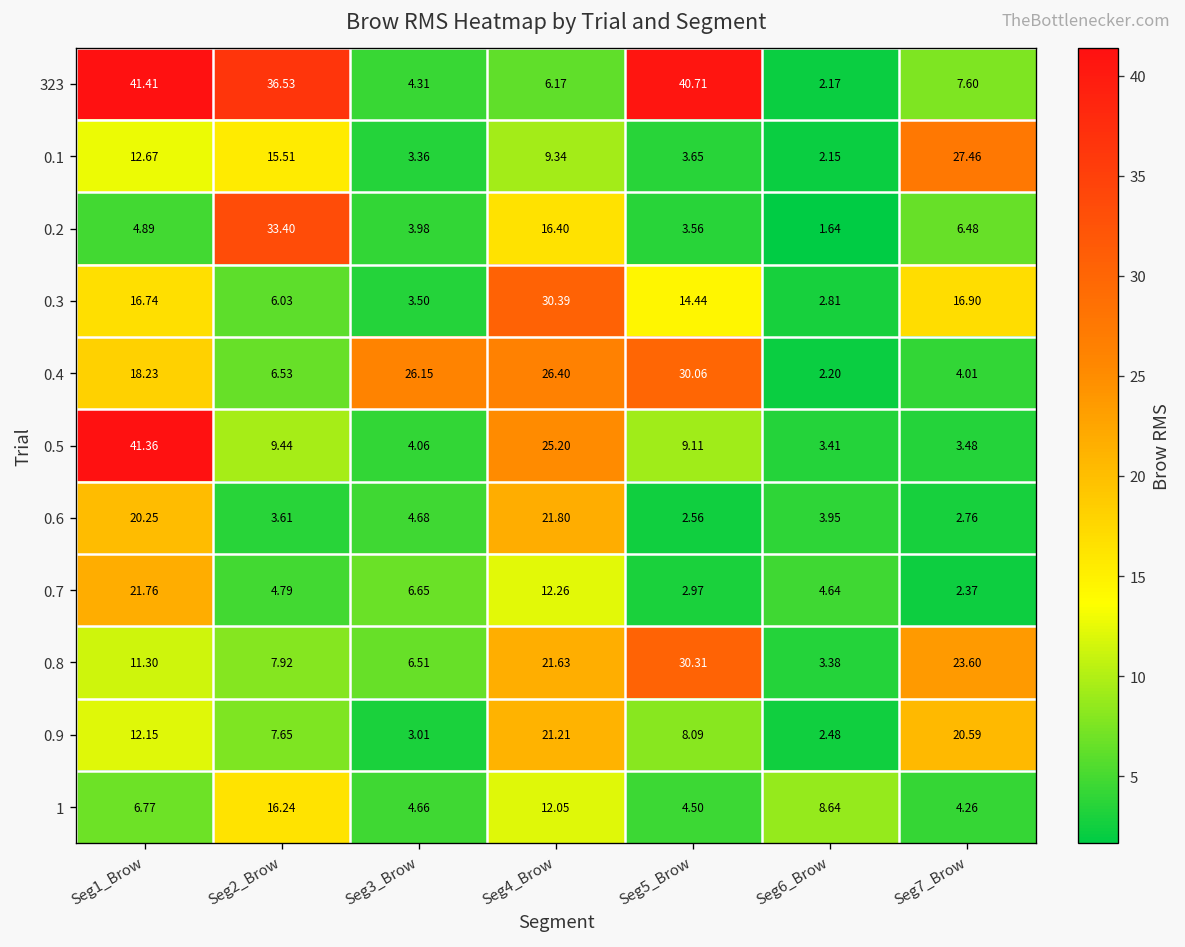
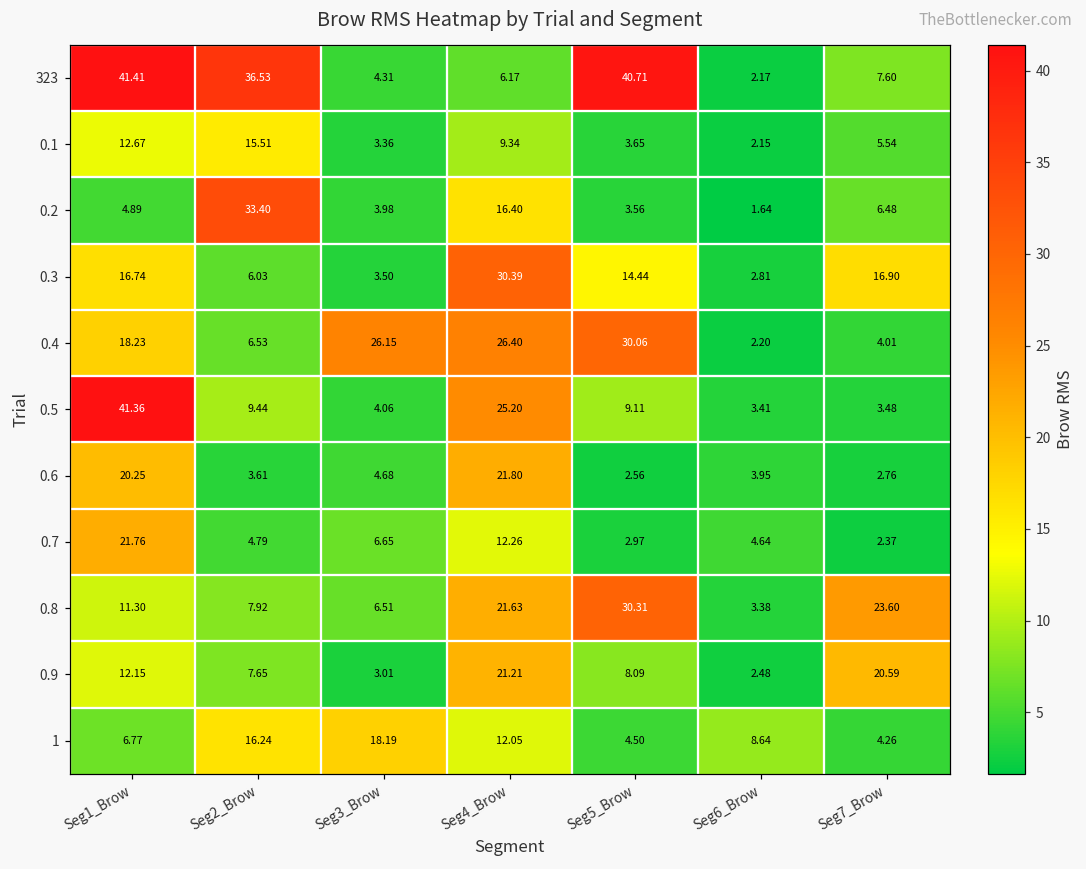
0.1, Seg7_Brow: 27.46 -> 5.54
1, Seg3_Brow: 4.66 -> 18.19
